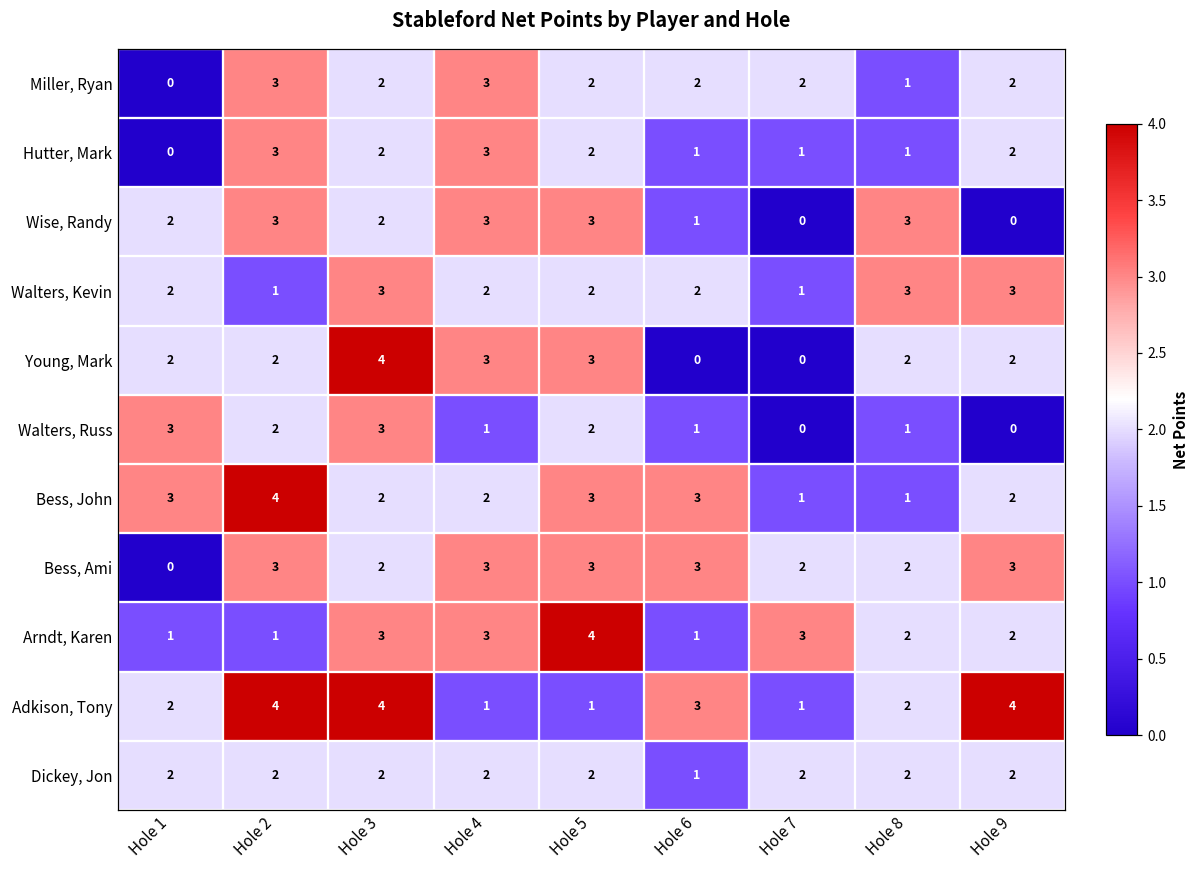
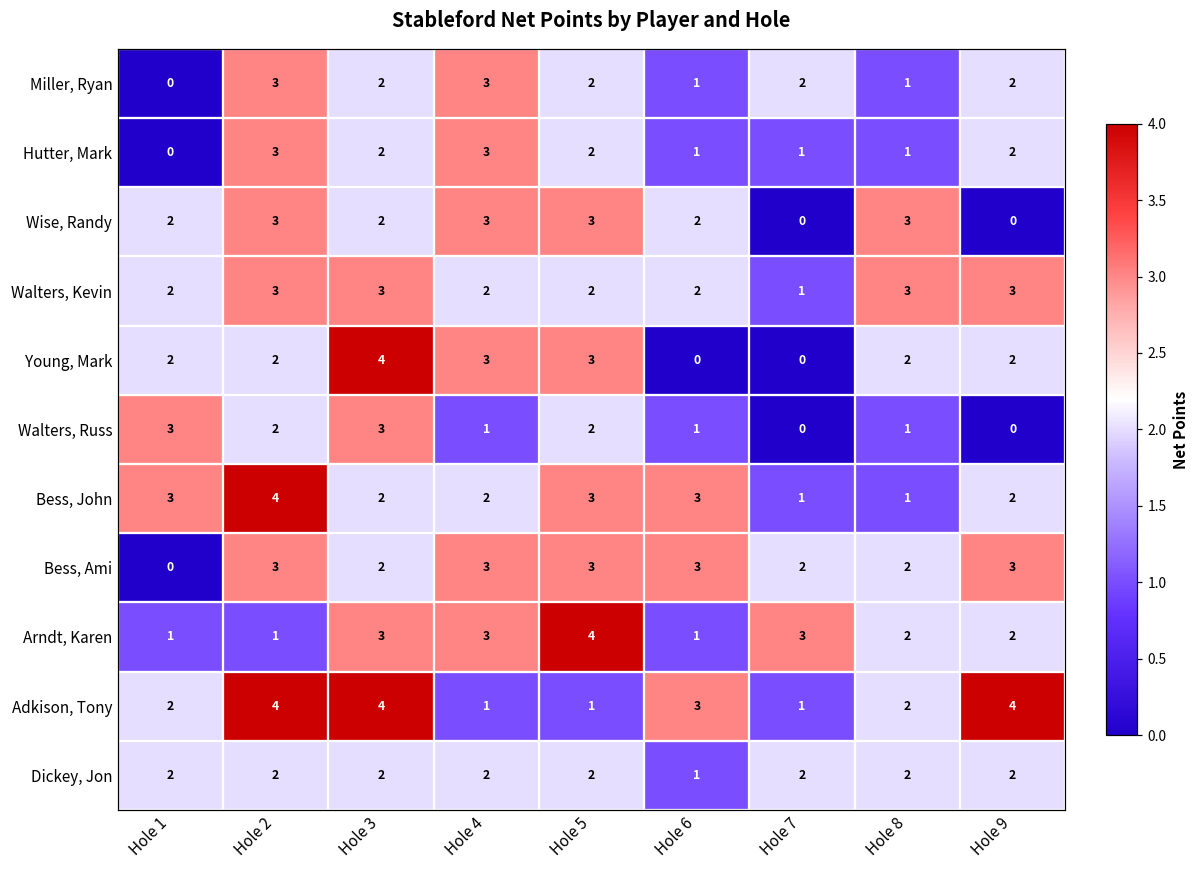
Miller, Ryan, Hole 6: 2 -> 1
Wise, Randy, Hole 6: 1 -> 2
Walters, Kevin, Hole 2: 1 -> 3
